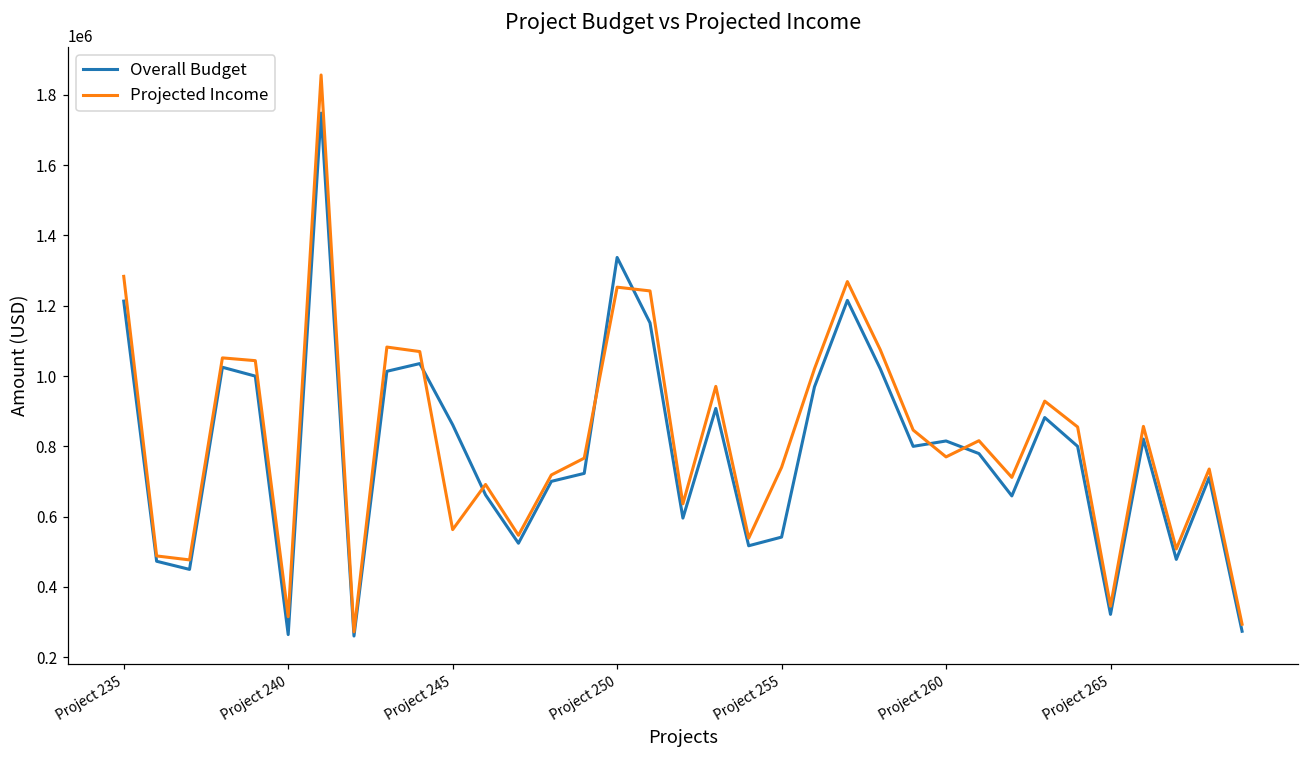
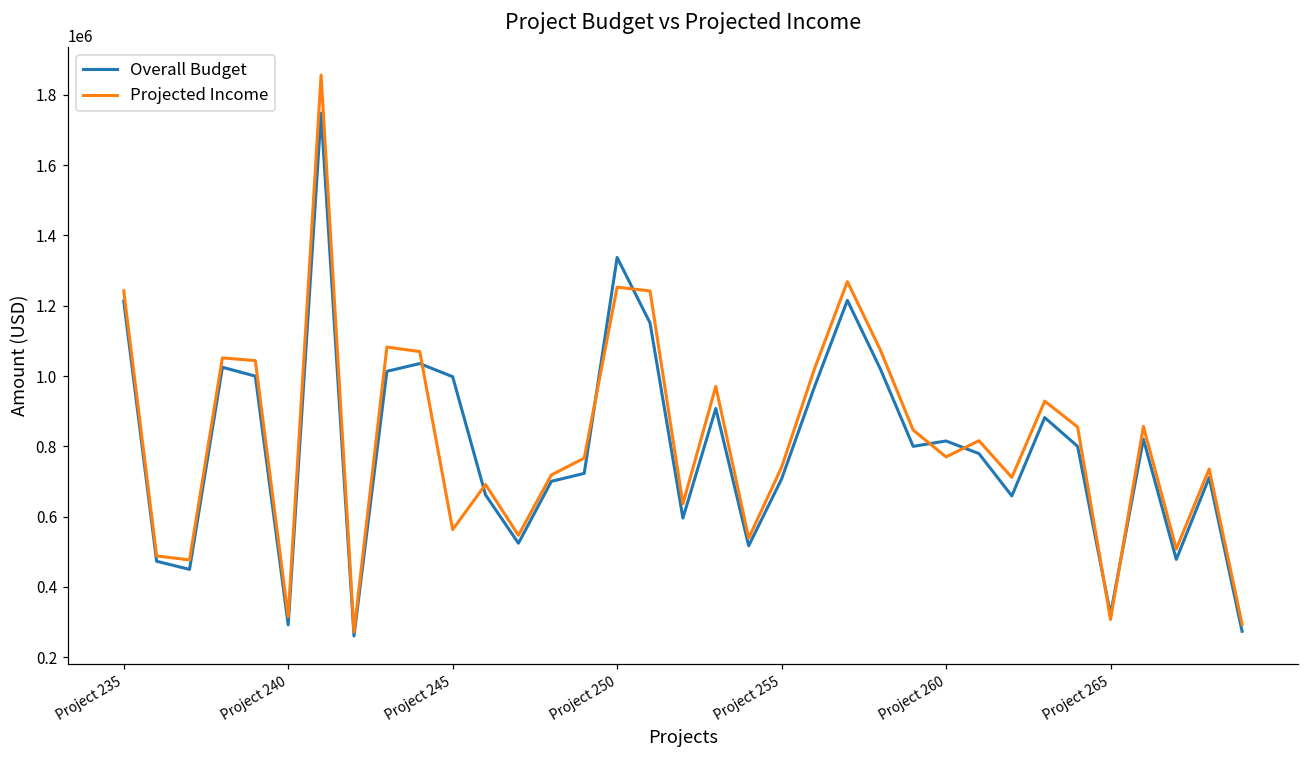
Projected Income, Project 235: 1280000 -> 1240000
Overall Budget, Project 240: 260000 -> 290000
Overall Budget, Project 245: 860000 -> 1000000
Overall Budget, Project 255: 540000 -> 710000
Projected Income, Project 265: 350000 -> 310000
